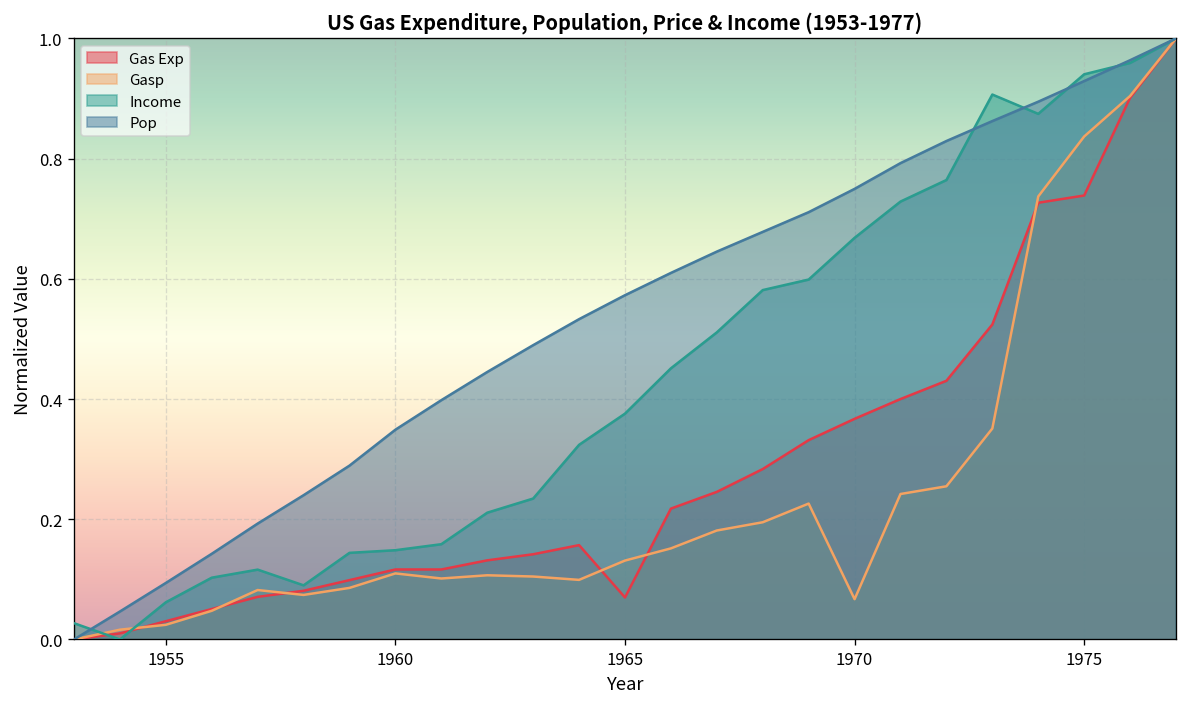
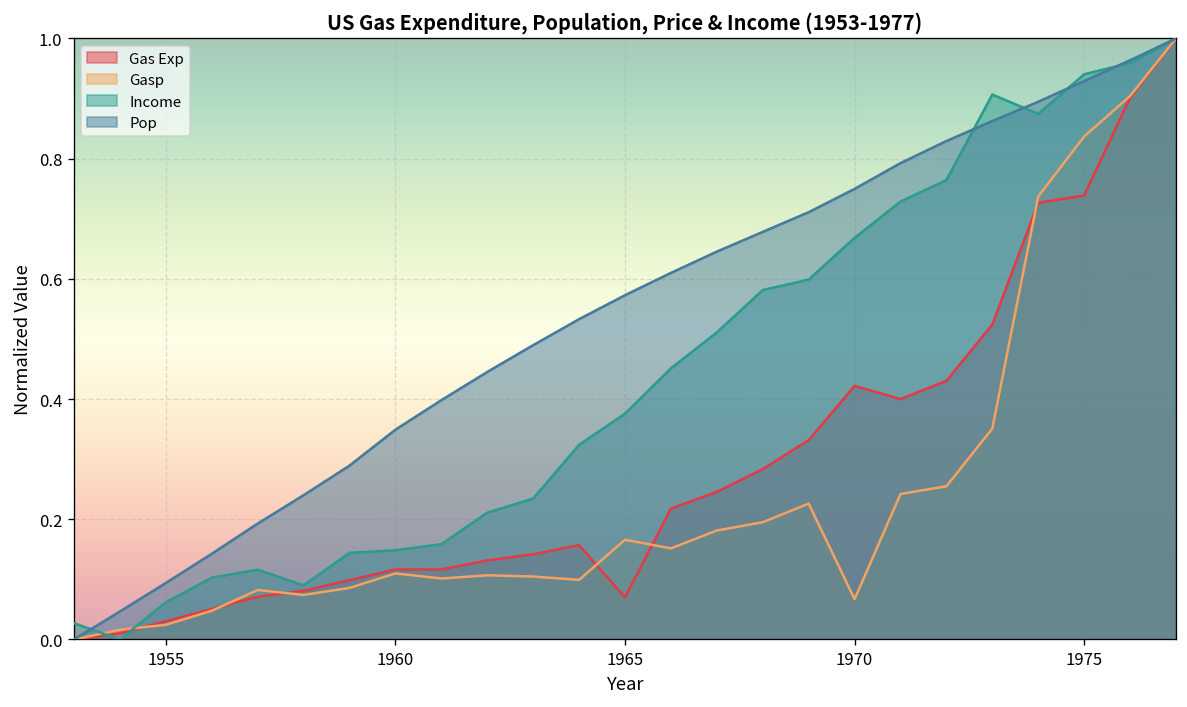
Gasp, 1965: 0.13 -> 0.17
Gas Exp, 1970: 0.37 -> 0.42
